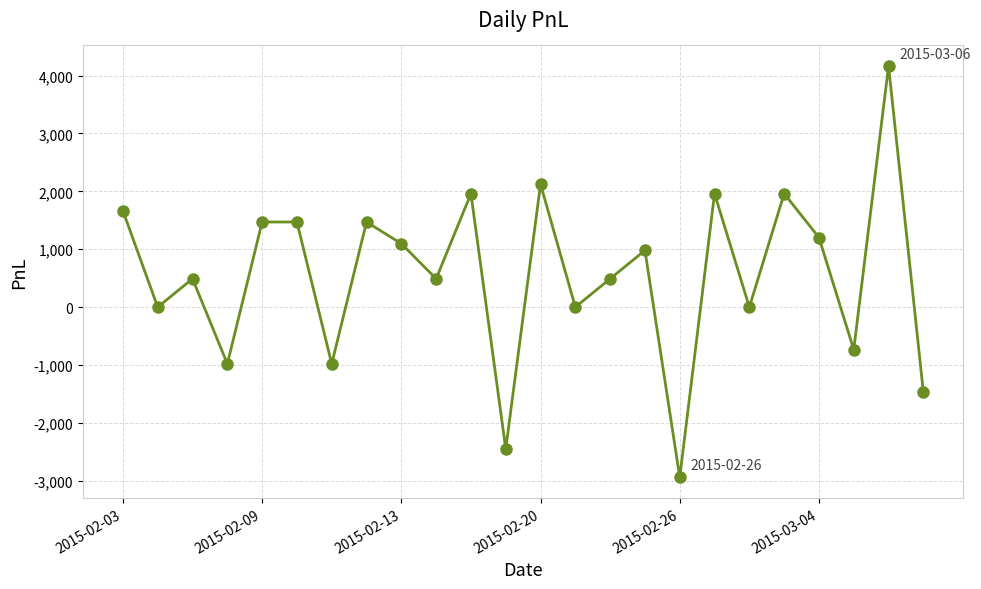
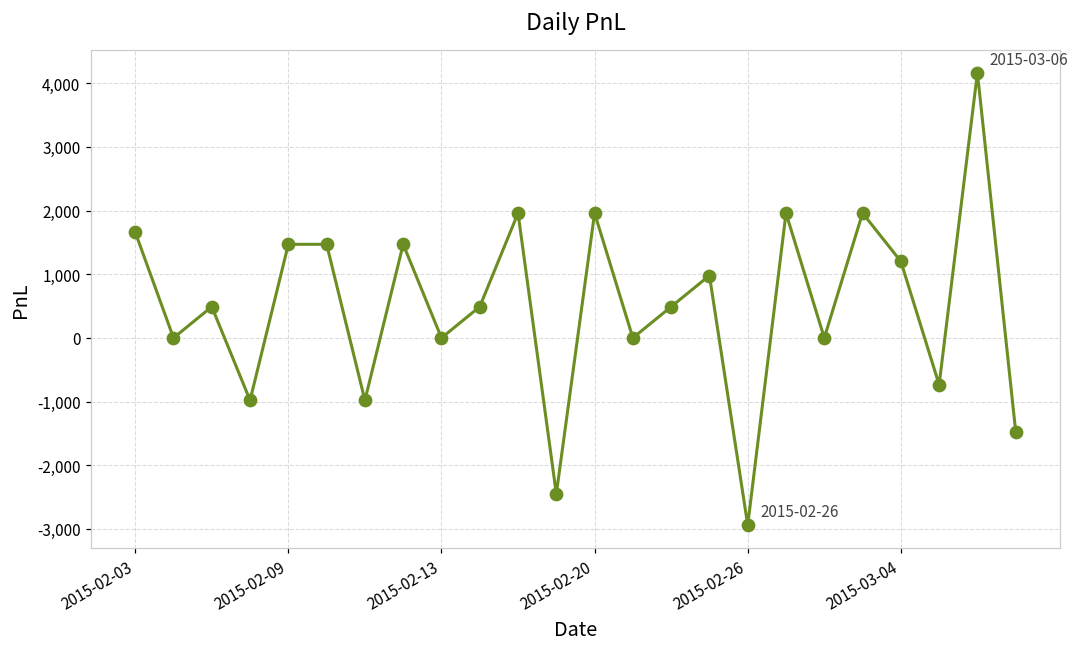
2015-02-13: 1,100 -> 0
2015-02-20: 2,100 -> 2,000
